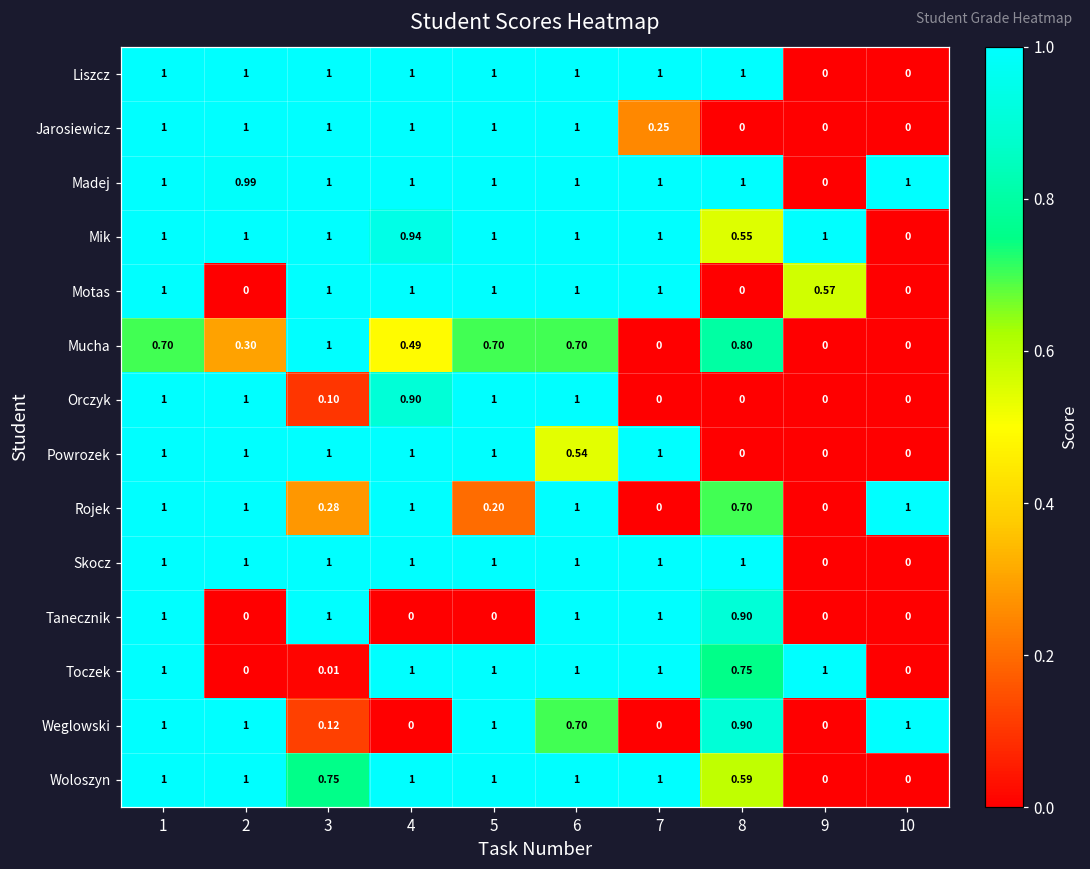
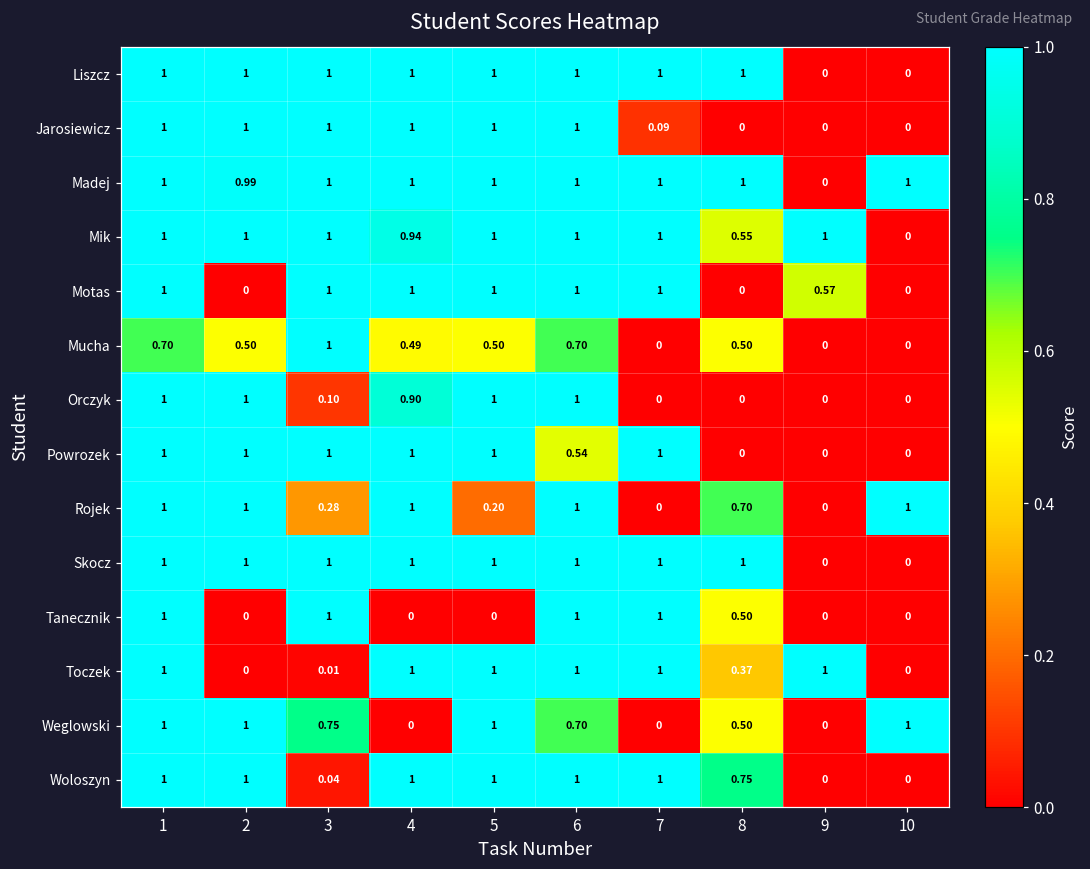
Jarosiewicz, 7: 0.25 -> 0.09
Mucha, 2: 0.30 -> 0.50
Mucha, 5: 0.70 -> 0.50
Mucha, 8: 0.80 -> 0.50
Tanecznik, 8: 0.90 -> 0.50
Toczek, 8: 0.75 -> 0.37
Weglowski, 3: 0.12 -> 0.75
Weglowski, 8: 0.90 -> 0.50
Woloszyn, 3: 0.75 -> 0.04
Woloszyn, 8: 0.59 -> 0.75
